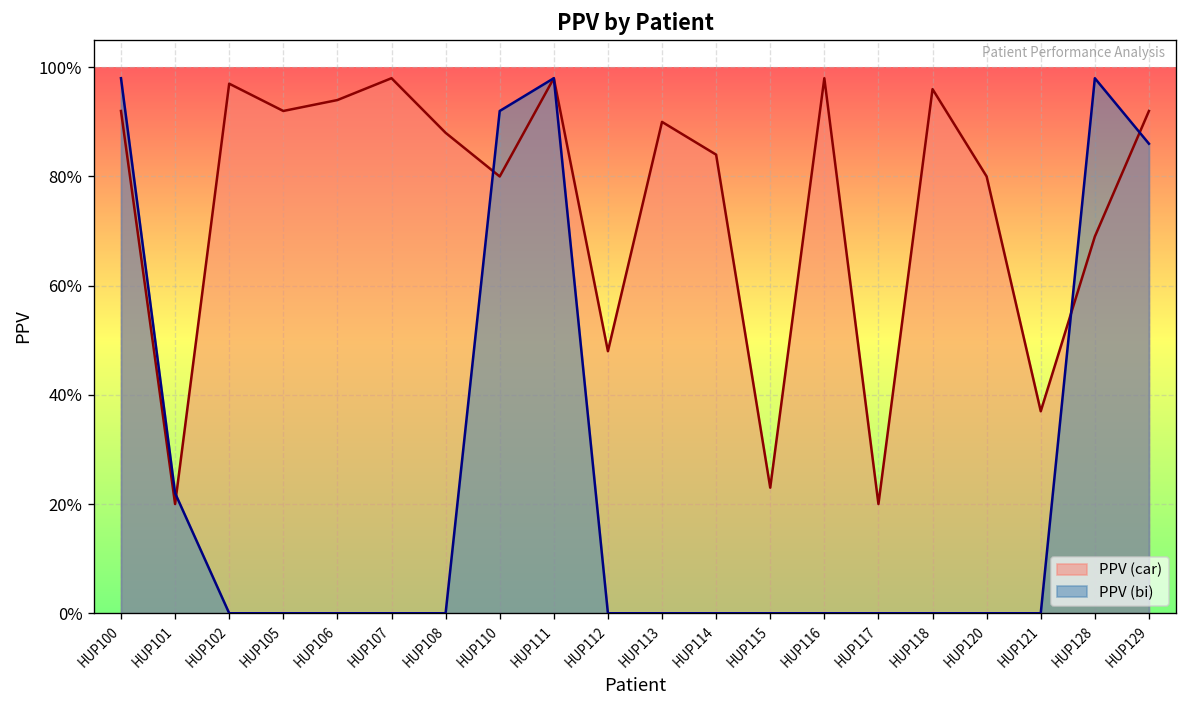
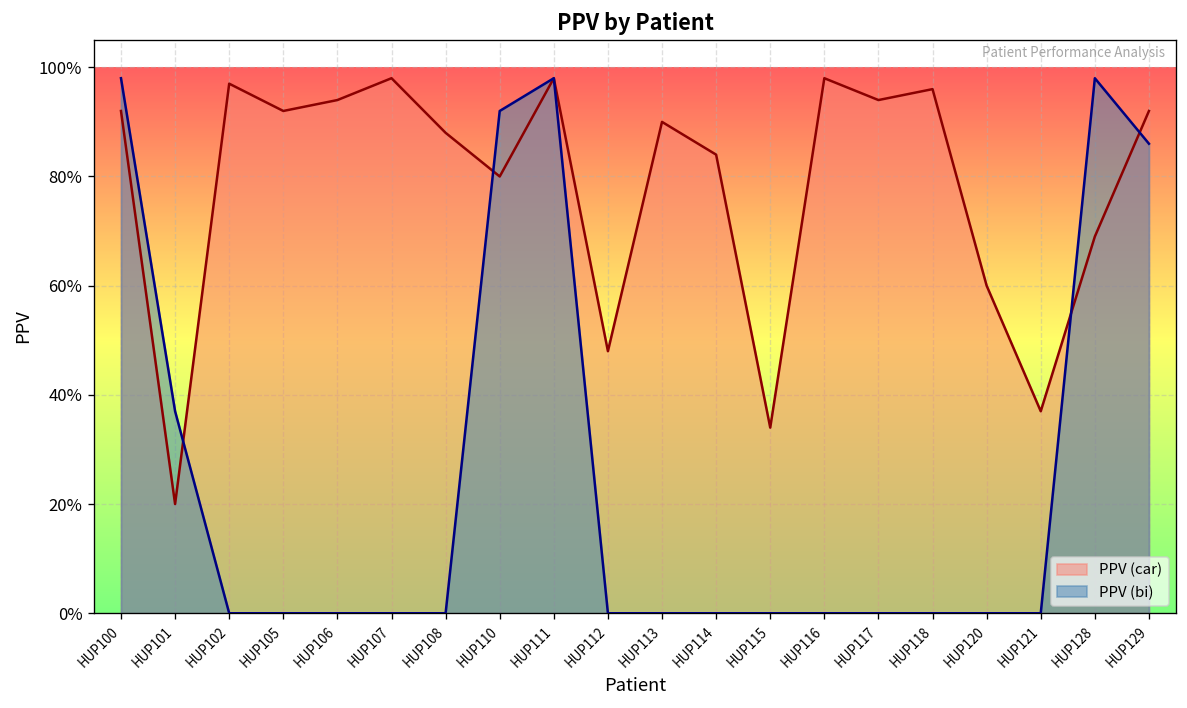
PPV (bi), HUP101: 22% -> 37%
PPV (car), HUP115: 23% -> 34%
PPV (car), HUP117: 20% -> 94%
PPV (car), HUP120: 80% -> 60%
